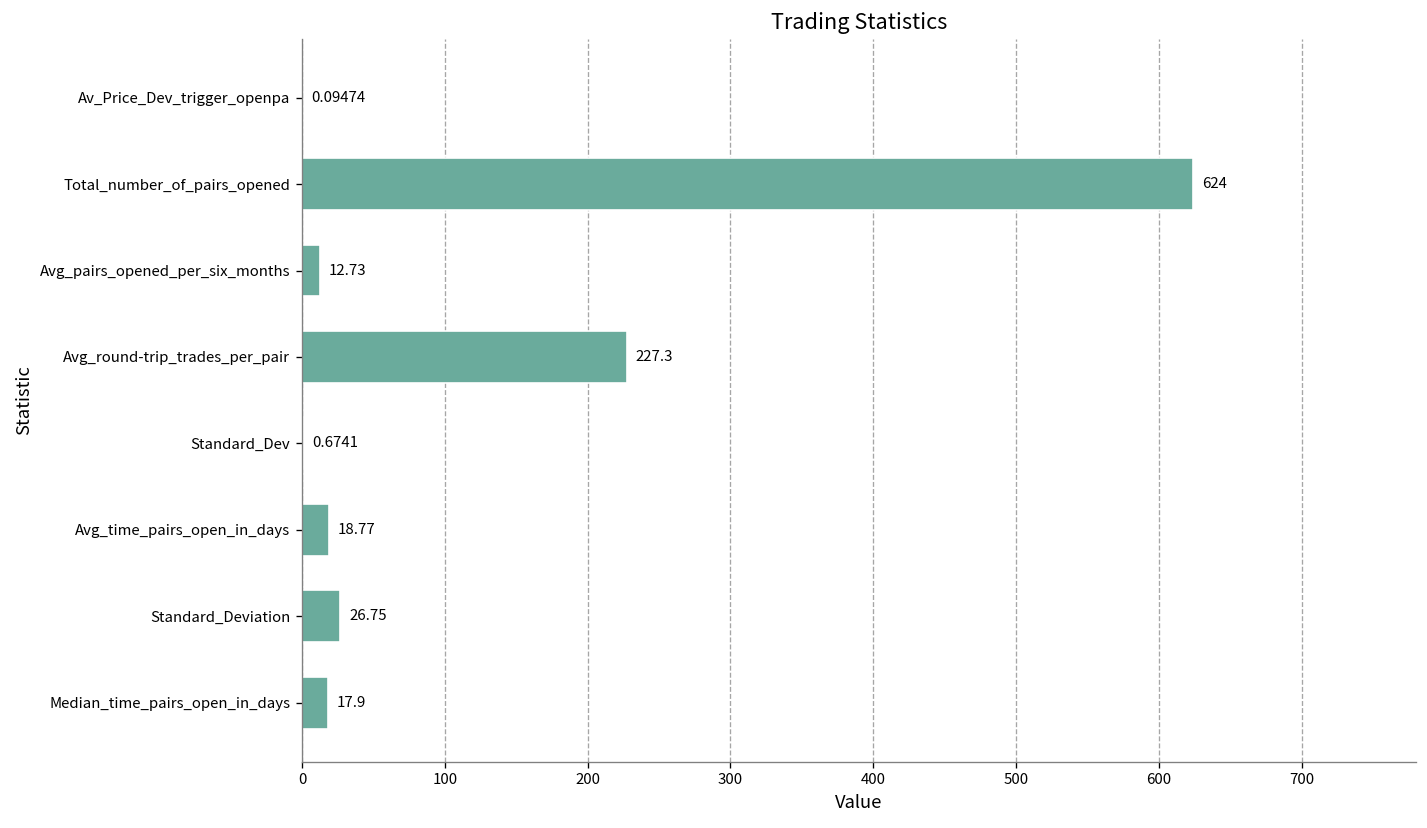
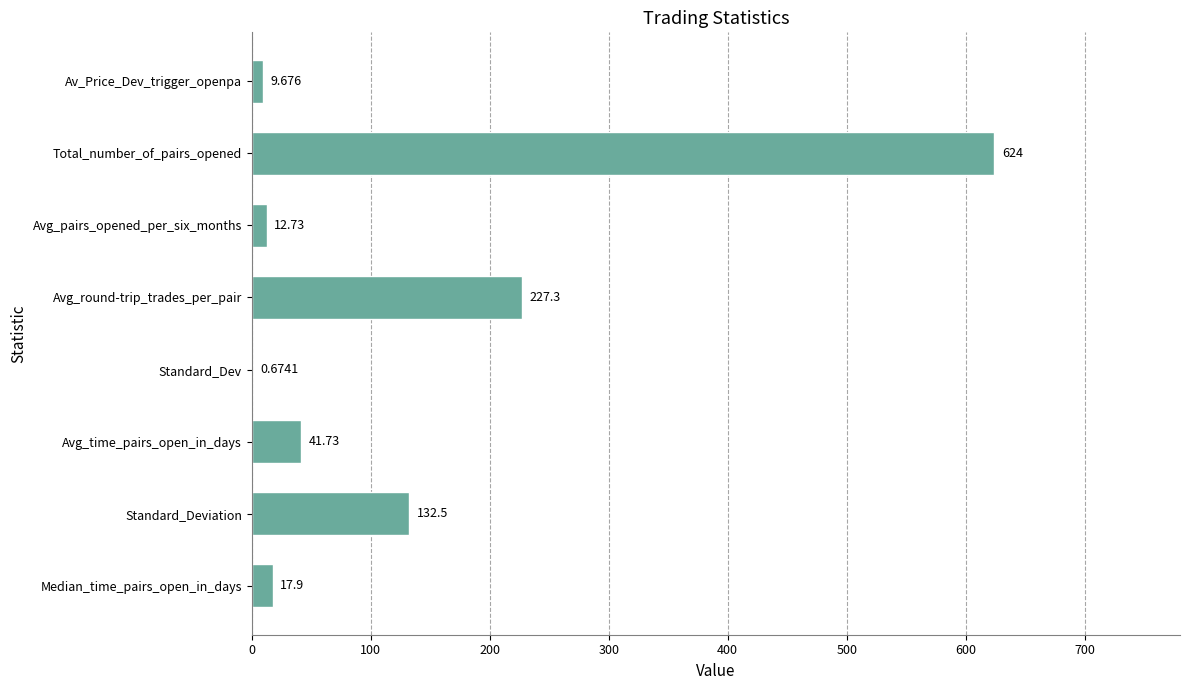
Av_Price_Dev_trigger_openpa: 0.09474 -> 9.676
Avg_time_pairs_open_in_days: 18.77 -> 41.73
Standard_Deviation: 26.75 -> 132.5
